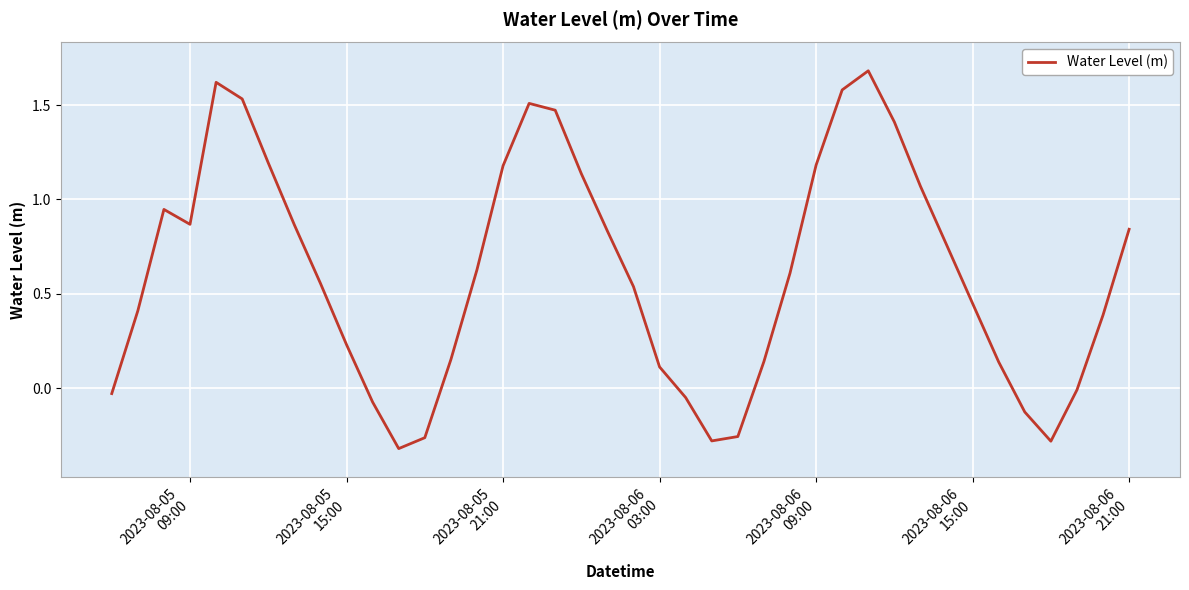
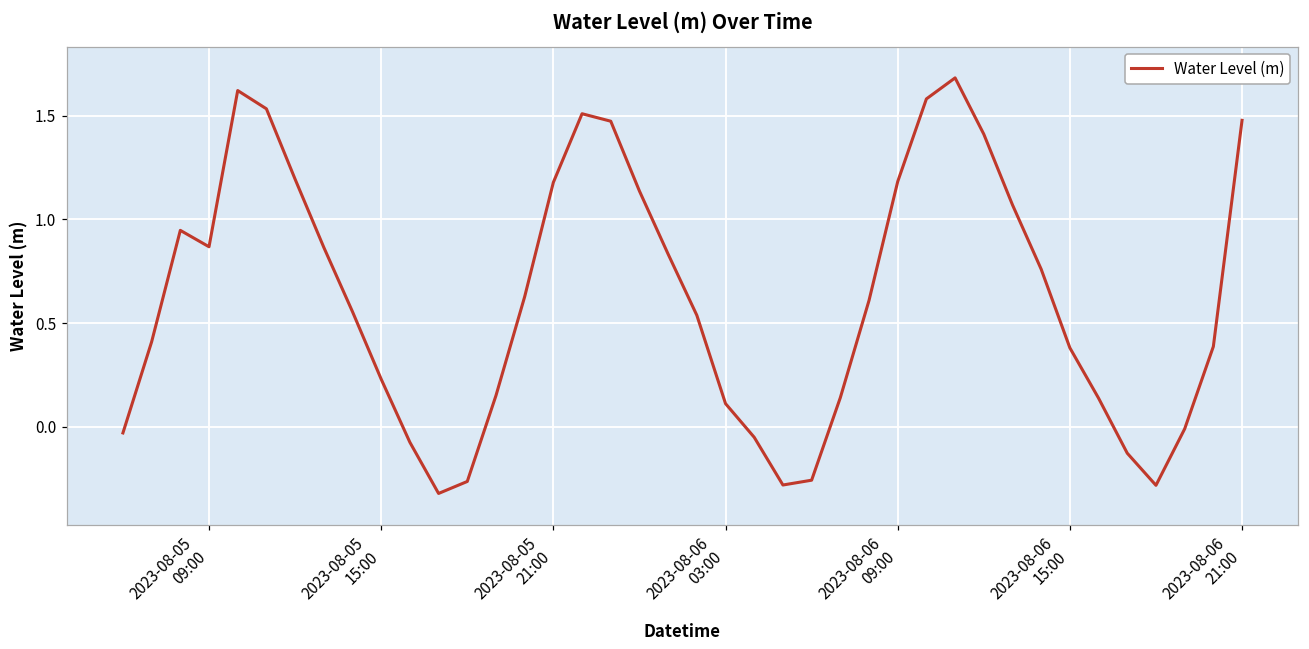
2023-08-06 15:00: 0.45 -> 0.38
2023-08-06 21:00: 0.84 -> 1.48
